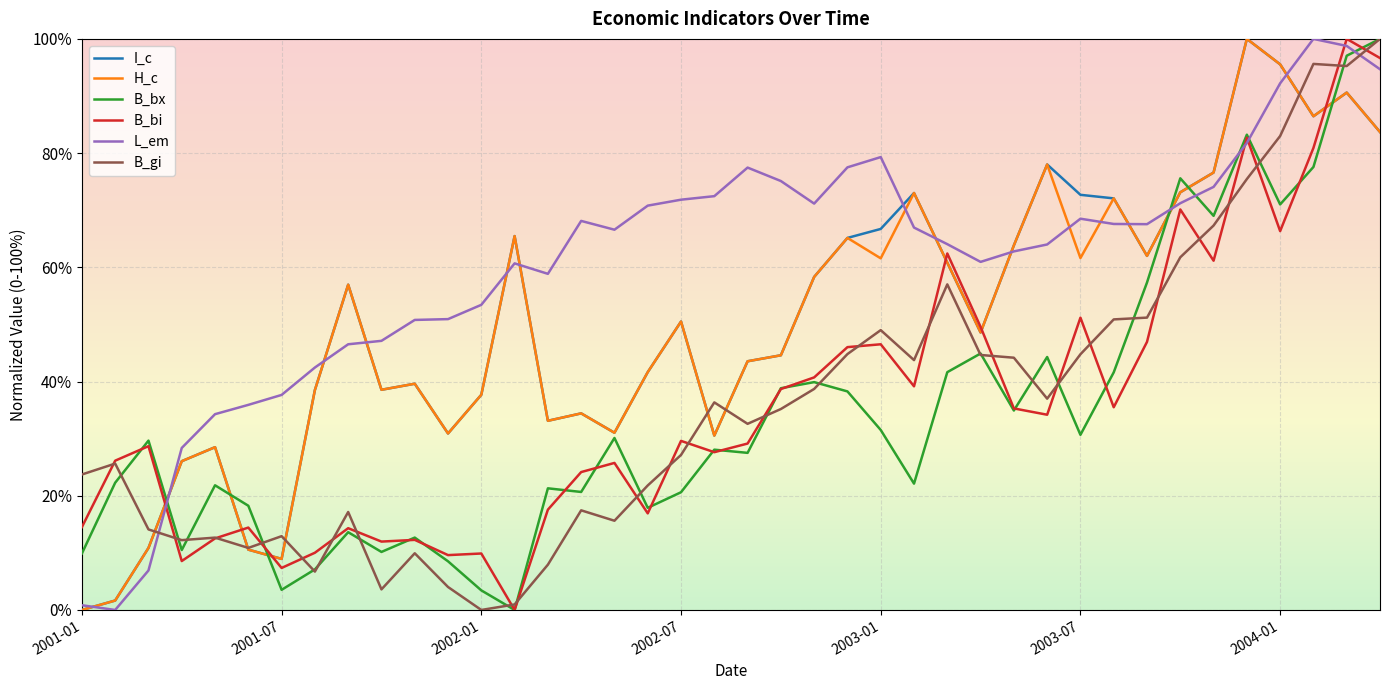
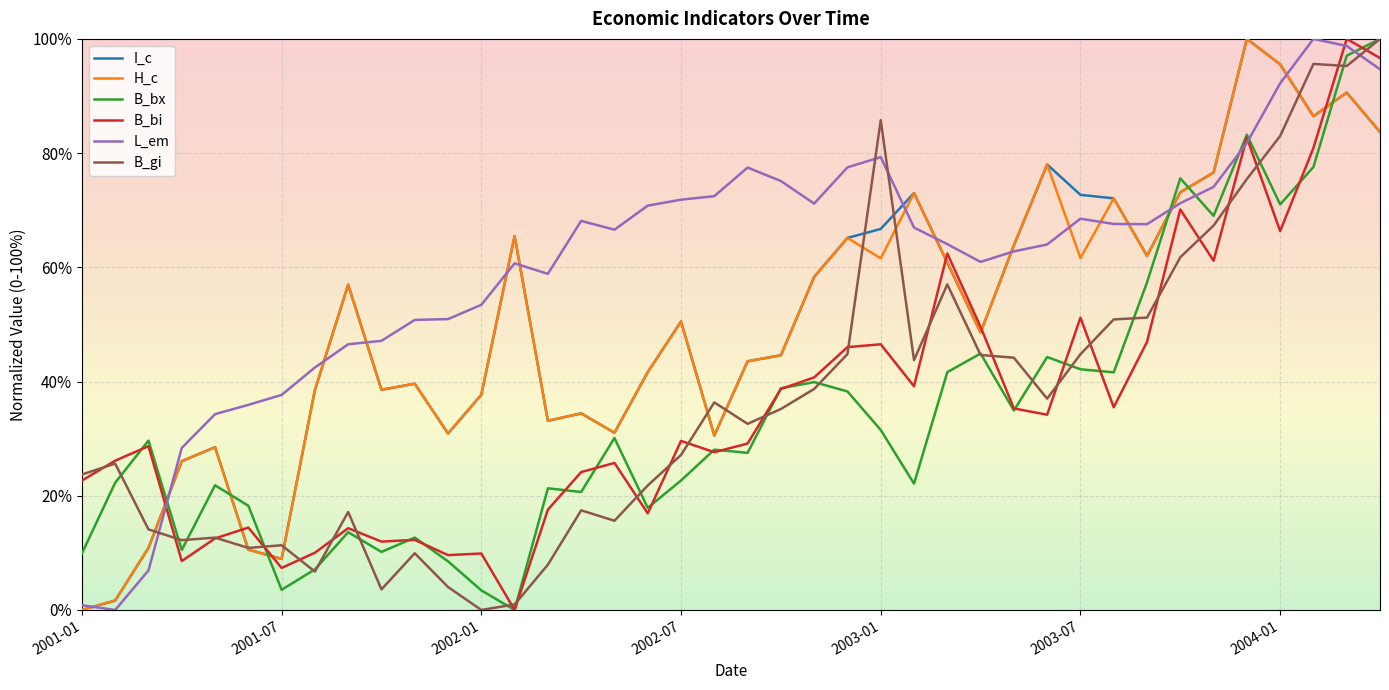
B_bi, 2001-01: 15% -> 23%
B_gi, 2001-07: 13% -> 11%
B_bx, 2002-07: 21% -> 23%
B_gi, 2003-01: 49% -> 86%
B_bx, 2003-07: 31% -> 42%
